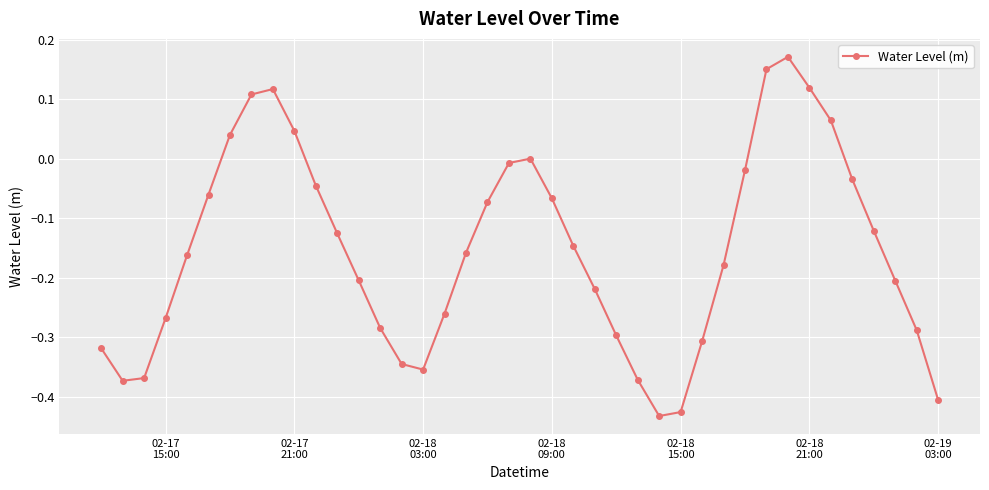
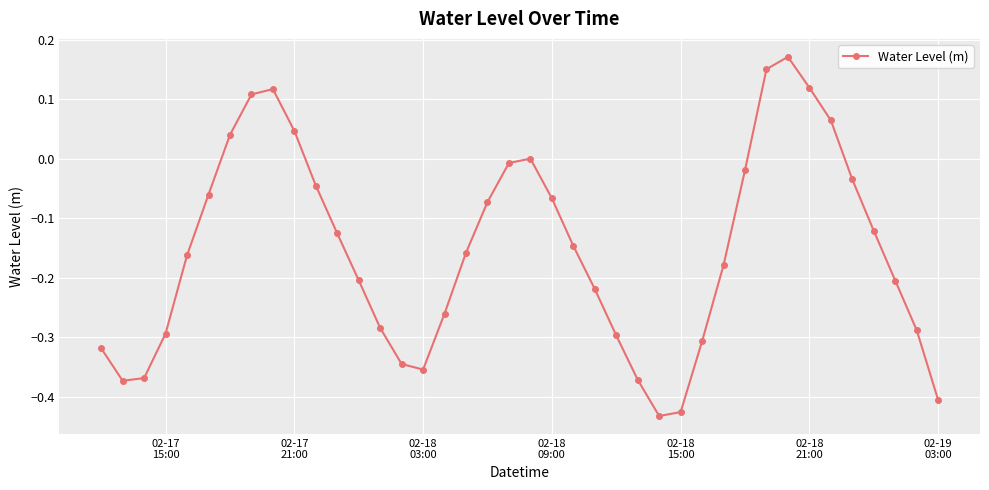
02-17 15:00: -0.27 -> -0.29
